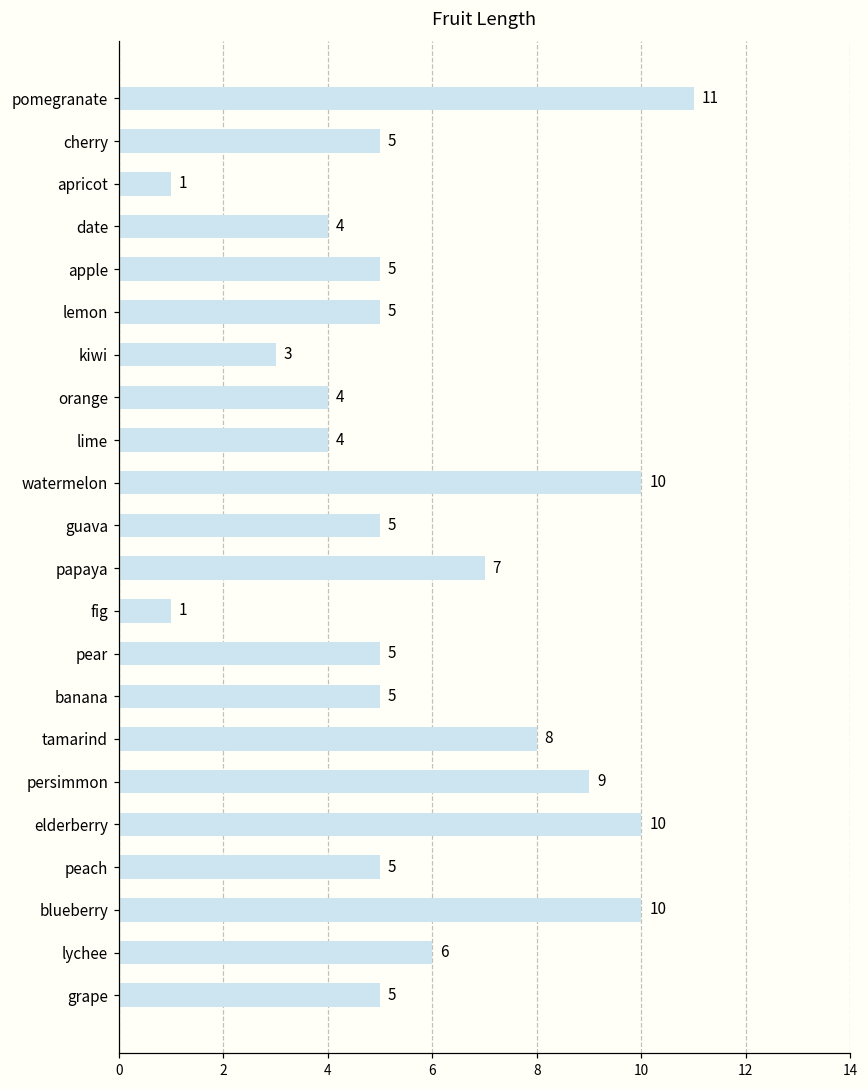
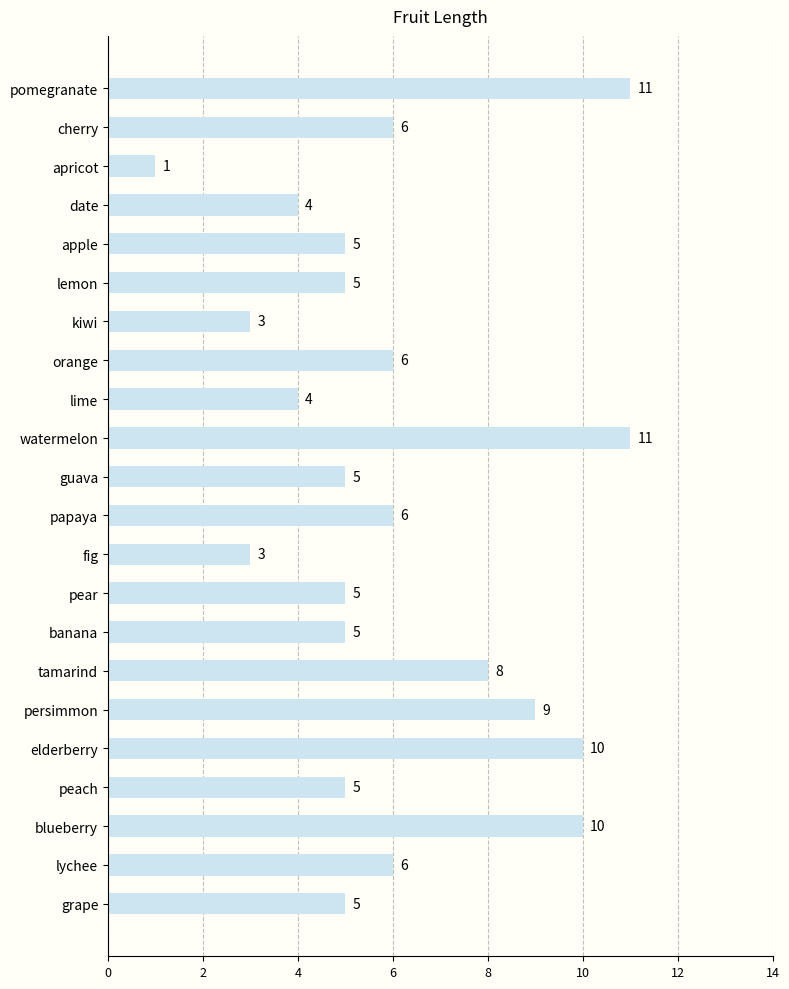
cherry: 5 -> 6
orange: 4 -> 6
watermelon: 10 -> 11
papaya: 7 -> 6
fig: 1 -> 3
